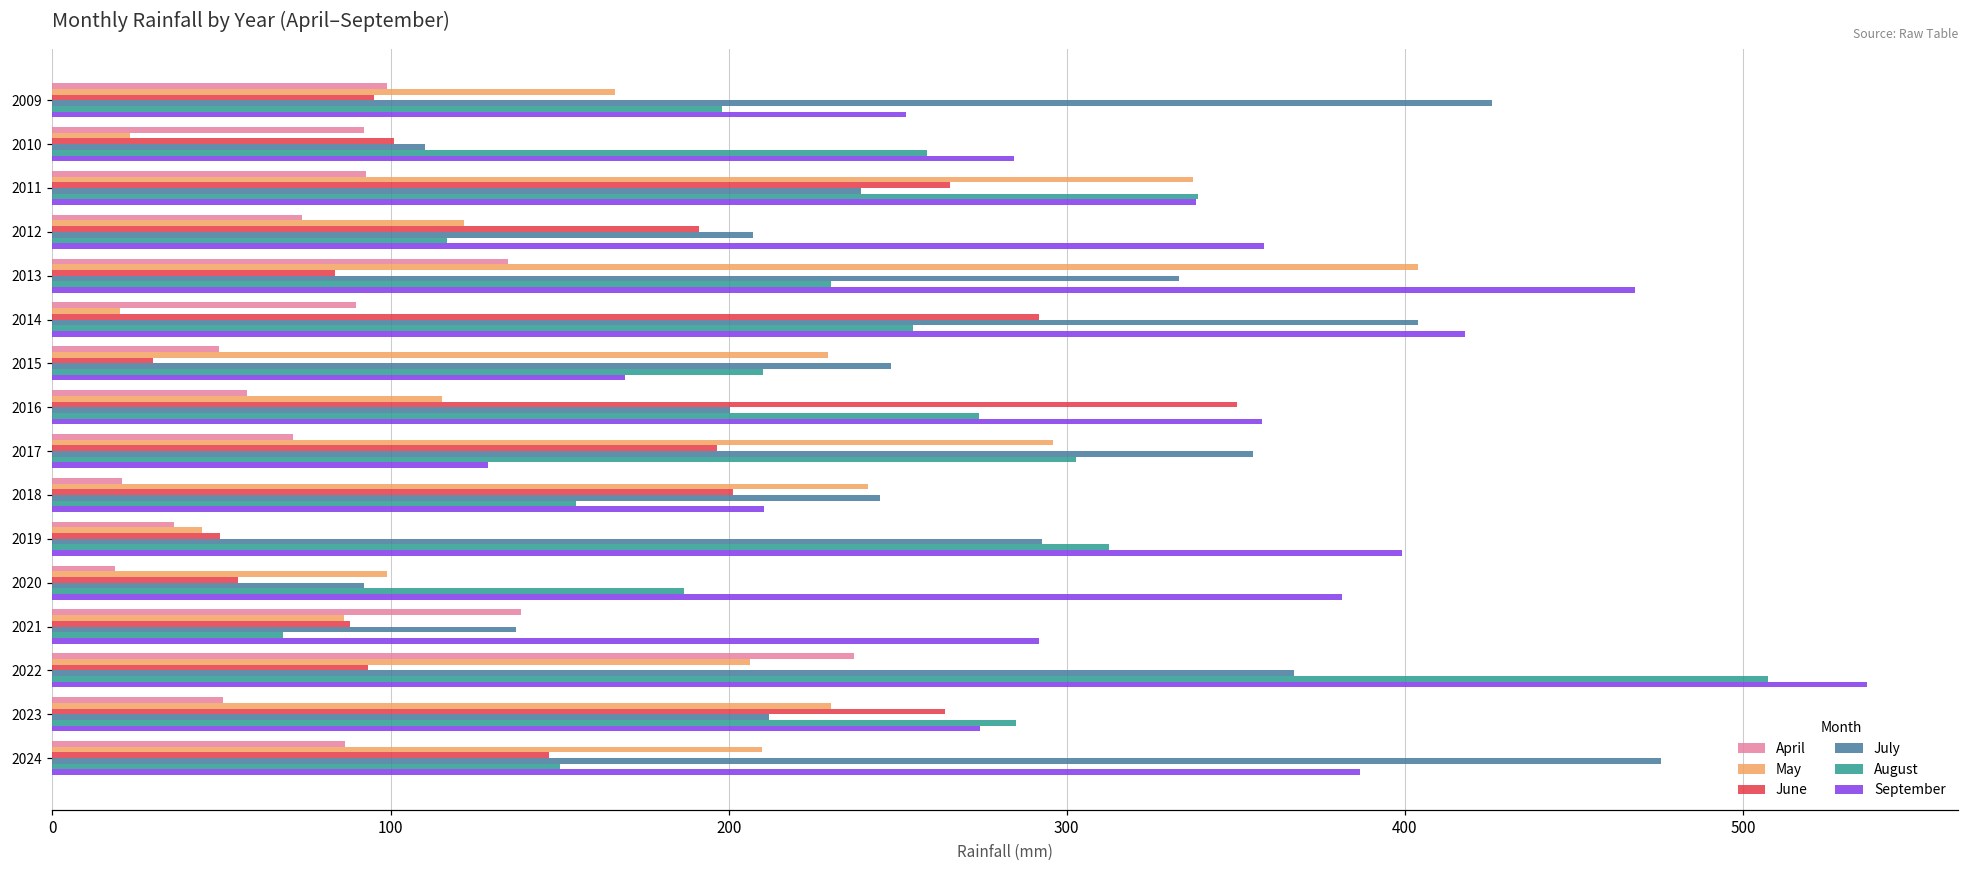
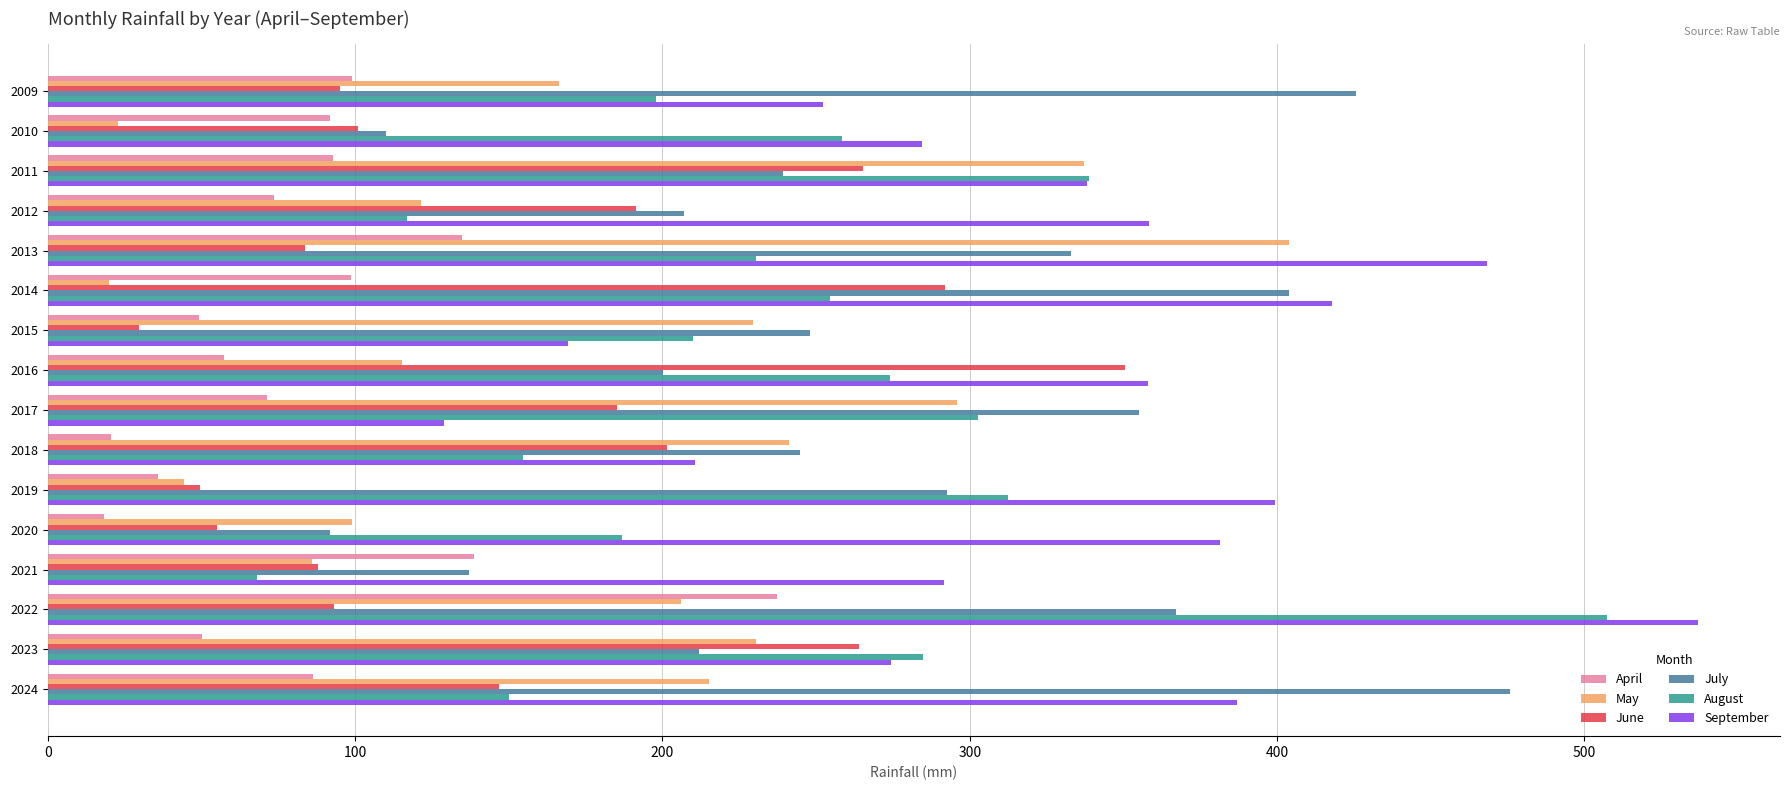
April, 2014: 90 -> 99
June, 2017: 197 -> 185
May, 2024: 210 -> 215
